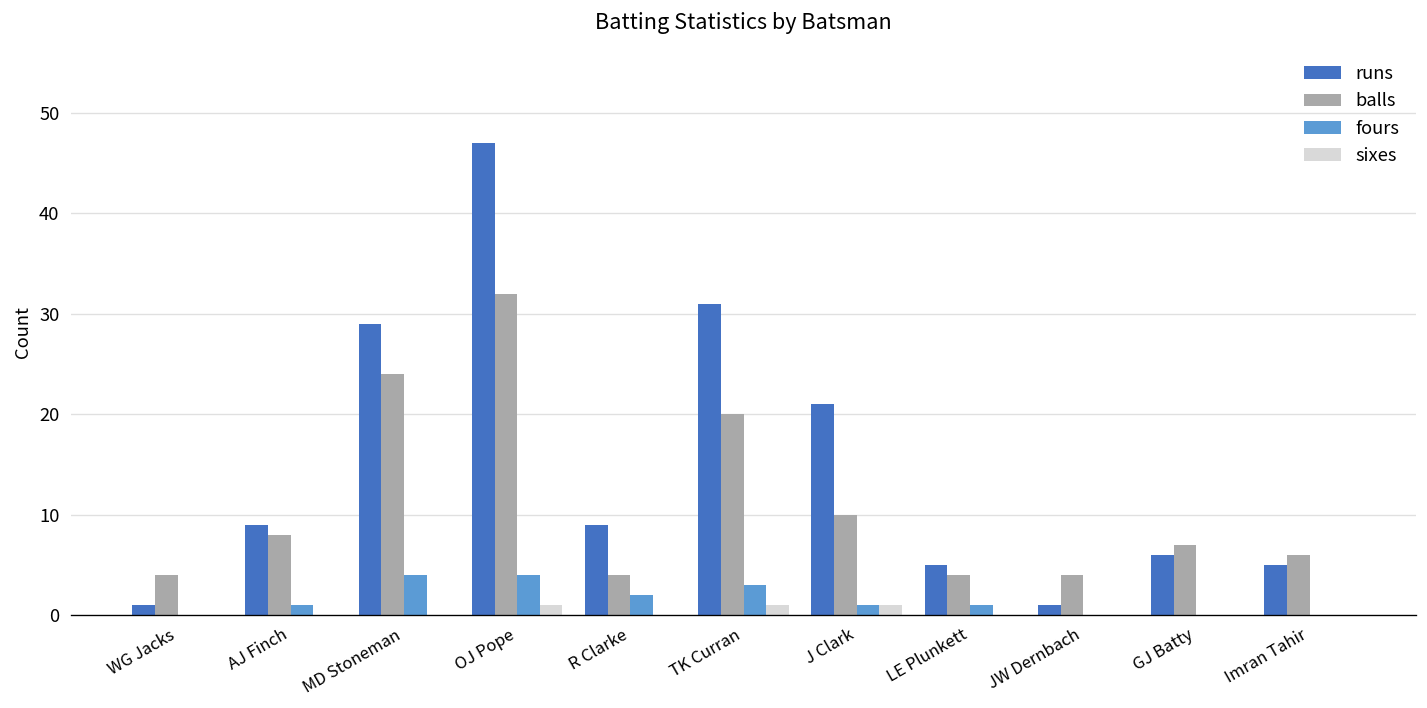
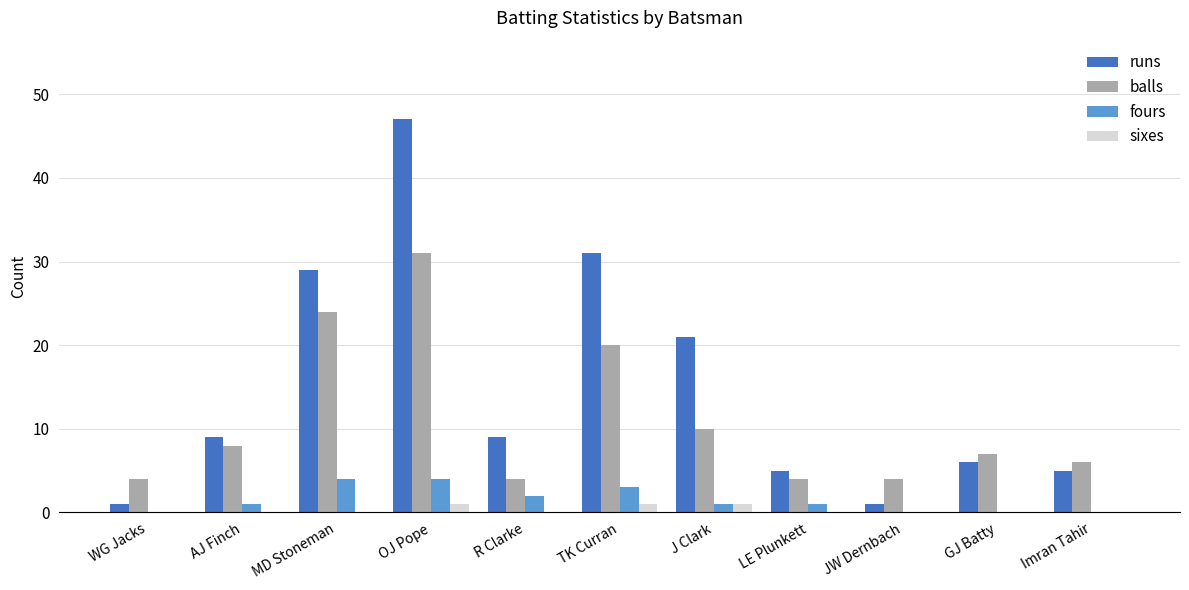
balls, OJ Pope: 32 -> 31
